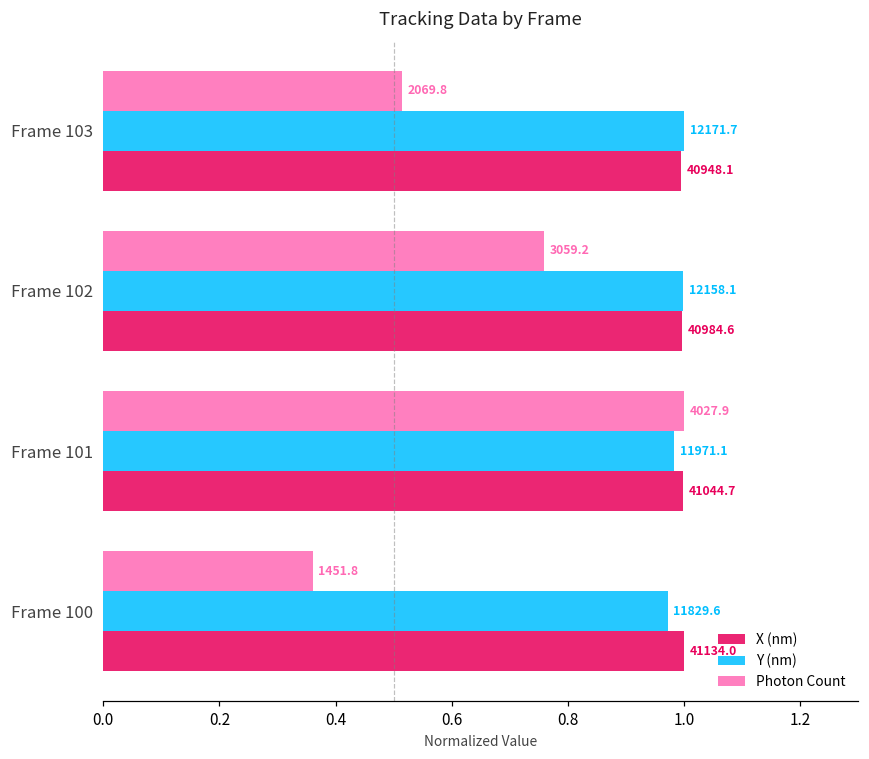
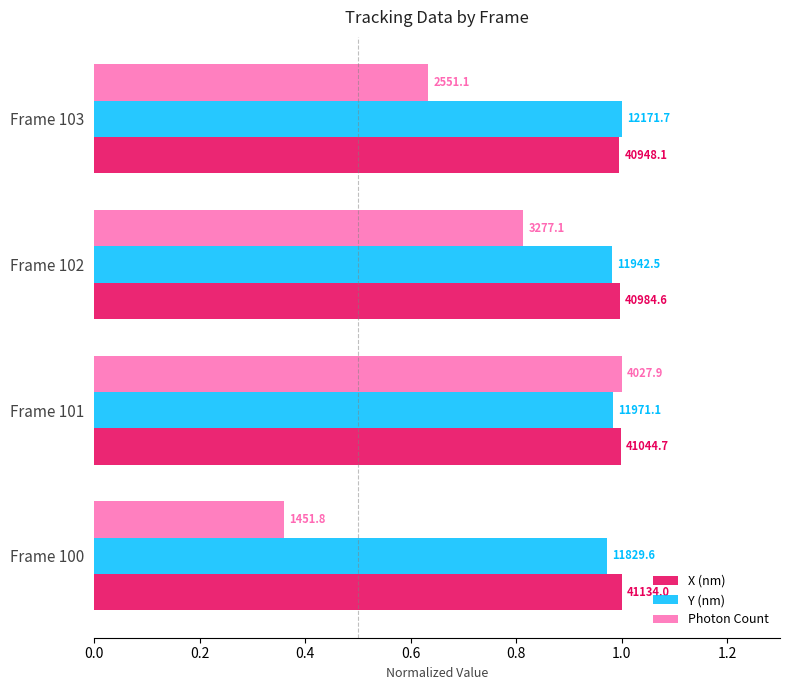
Photon Count, Frame 103: 2069.8 -> 2551.1
Photon Count, Frame 102: 3059.2 -> 3277.1
Y (nm), Frame 102: 12158.1 -> 11942.5
